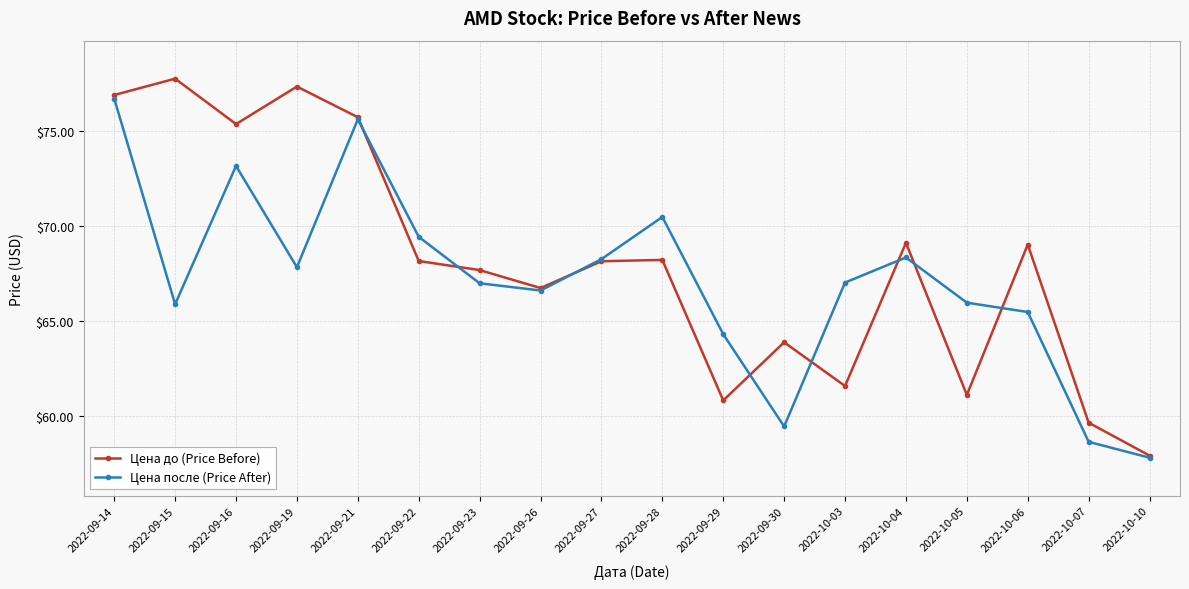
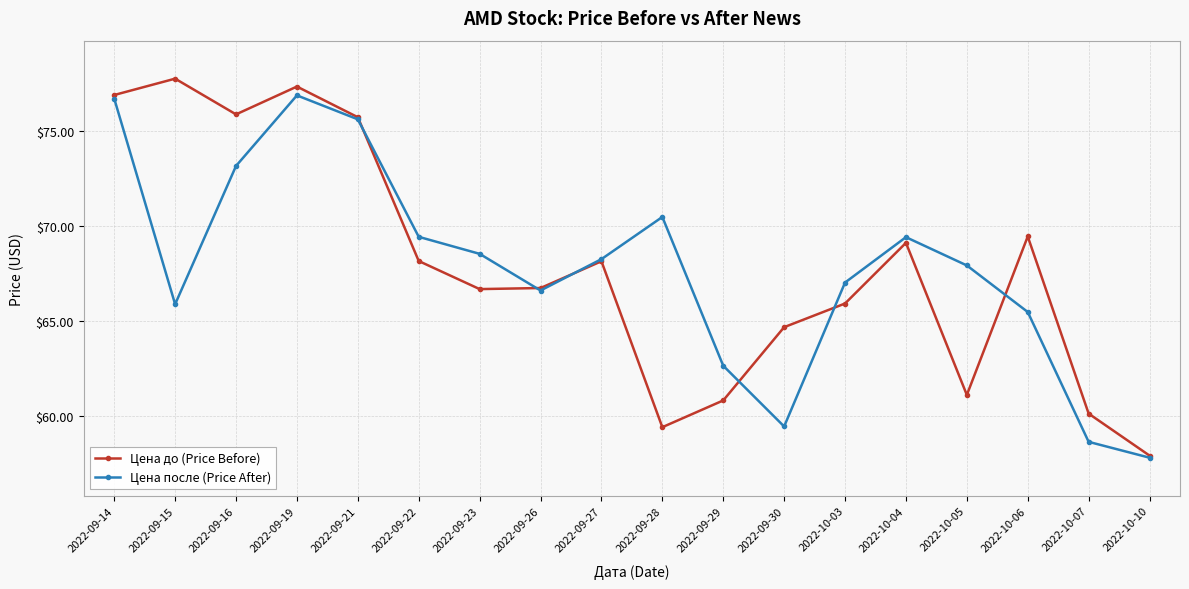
Цена до (Price Before), 2022-09-16: $75.4 -> $75.9
Цена после (Price After), 2022-09-19: $67.9 -> $76.9
Цена до (Price Before), 2022-09-23: $67.7 -> $66.7
Цена после (Price After), 2022-09-23: $67.0 -> $68.6
Цена до (Price Before), 2022-09-28: $68.2 -> $59.4
Цена после (Price After), 2022-09-29: $64.3 -> $62.7
Цена до (Price Before), 2022-09-30: $63.9 -> $64.7
Цена до (Price Before), 2022-10-03: $61.6 -> $65.9
Цена после (Price After), 2022-10-04: $68.4 -> $69.4
Цена после (Price After), 2022-10-05: $66.0 -> $67.9
Цена до (Price Before), 2022-10-06: $69.1 -> $69.5
Цена до (Price Before), 2022-10-07: $59.7 -> $60.2
